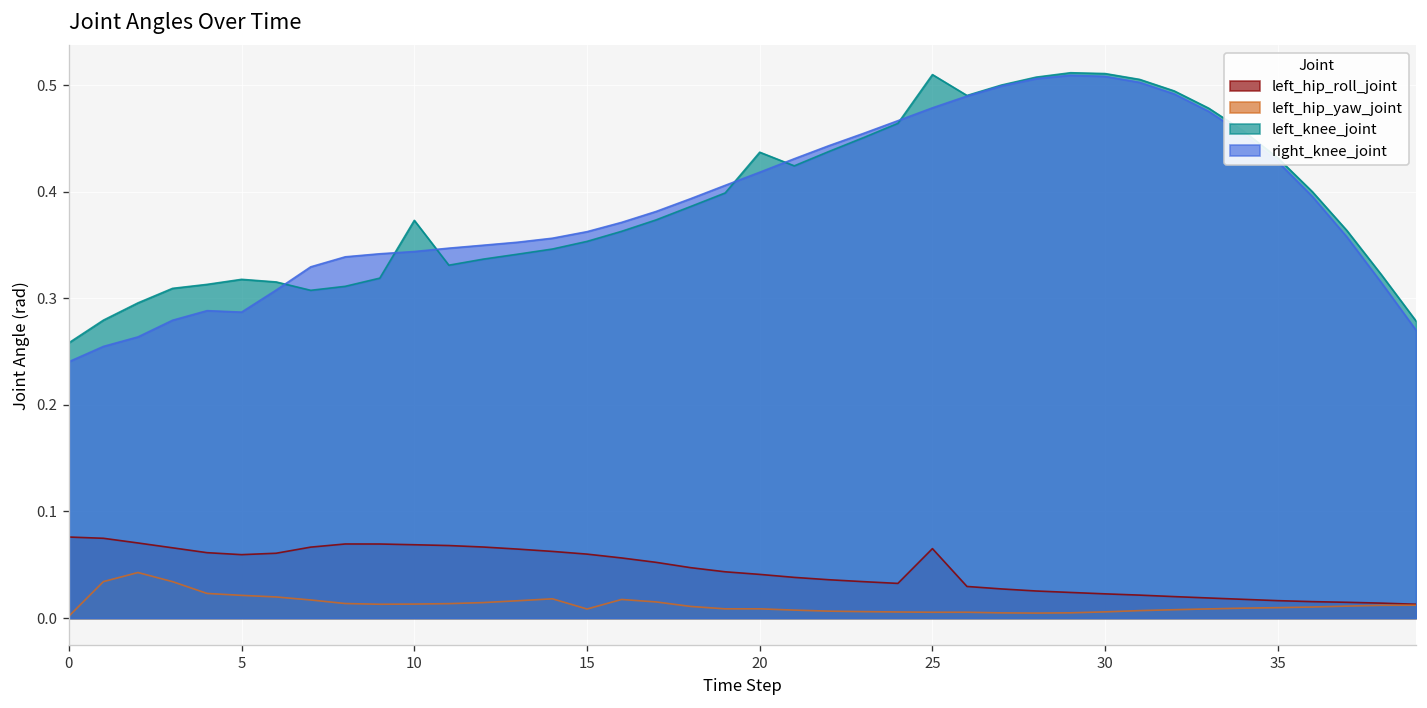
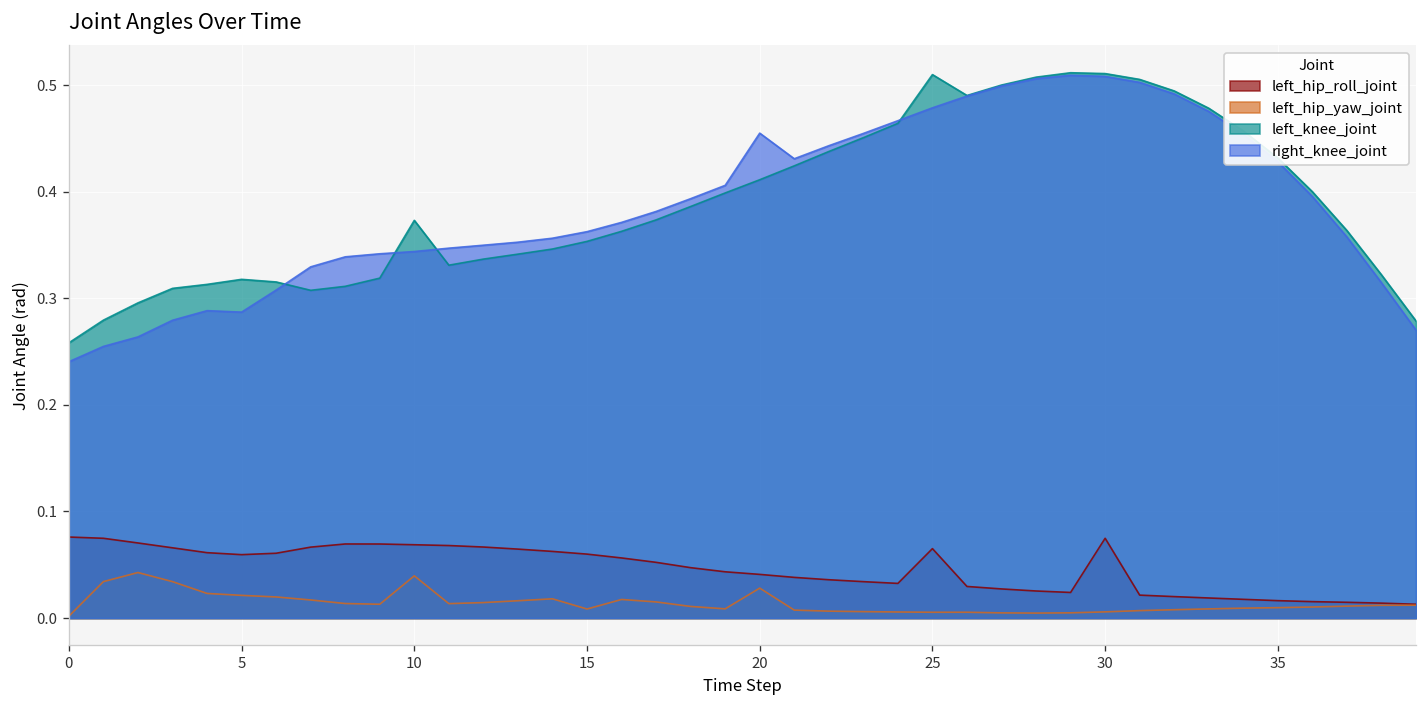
left_hip_yaw_joint, 10: 0.01 -> 0.04
left_hip_yaw_joint, 20: 0.01 -> 0.03
left_knee_joint, 20: 0.44 -> 0.41
right_knee_joint, 20: 0.42 -> 0.45
left_hip_roll_joint, 30: 0.02 -> 0.07
